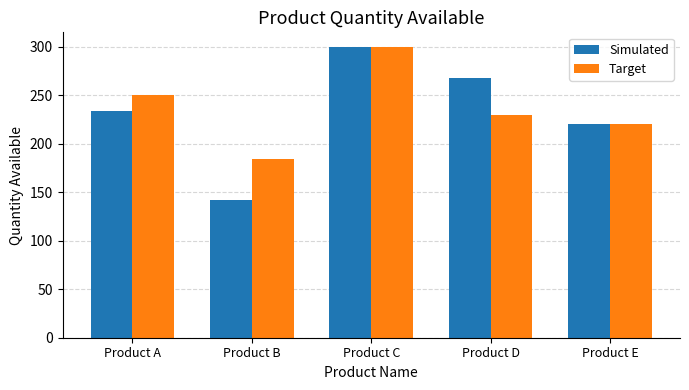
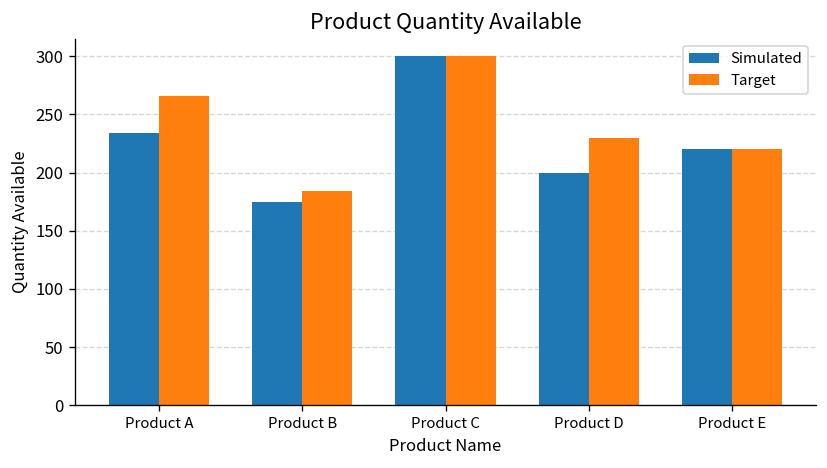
Target, Product A: 250 -> 270
Simulated, Product B: 140 -> 180
Simulated, Product D: 270 -> 200
